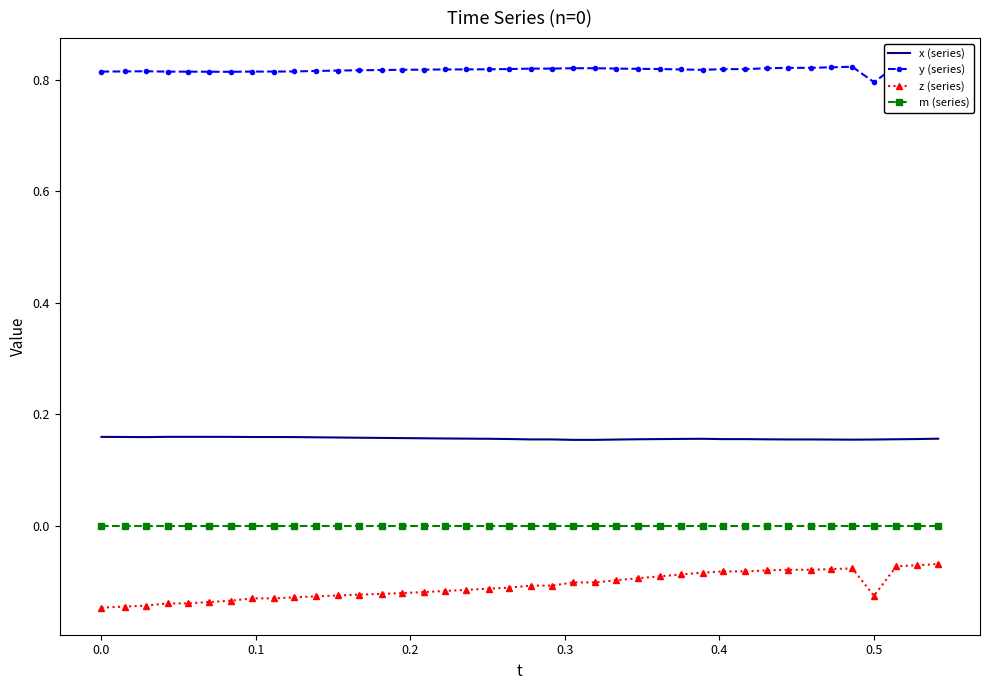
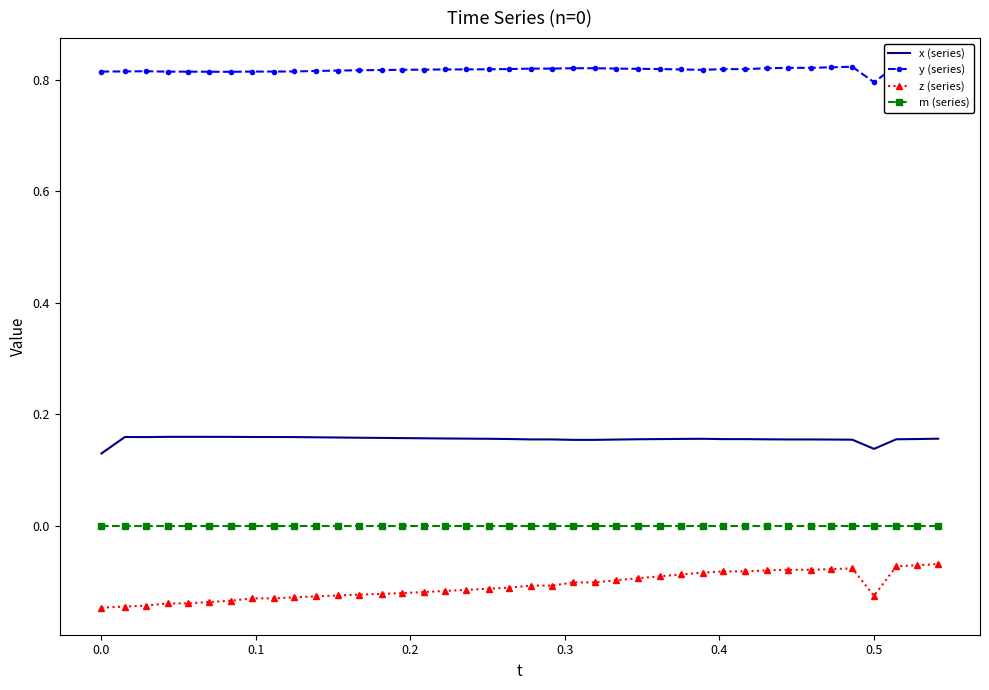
x (series), 0.0: 0.16 -> 0.13
x (series), 0.5: 0.15 -> 0.14
